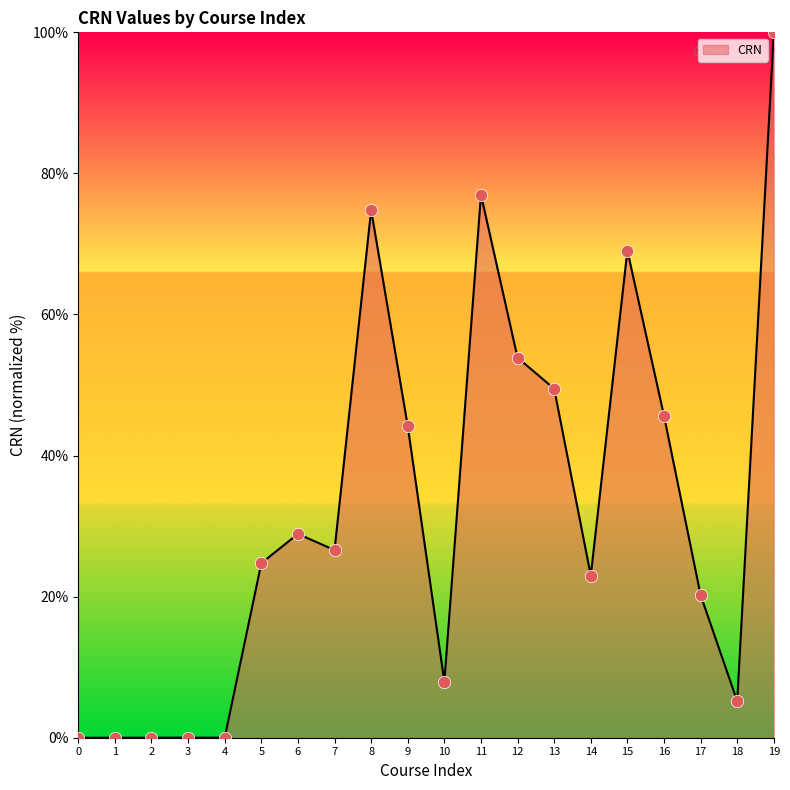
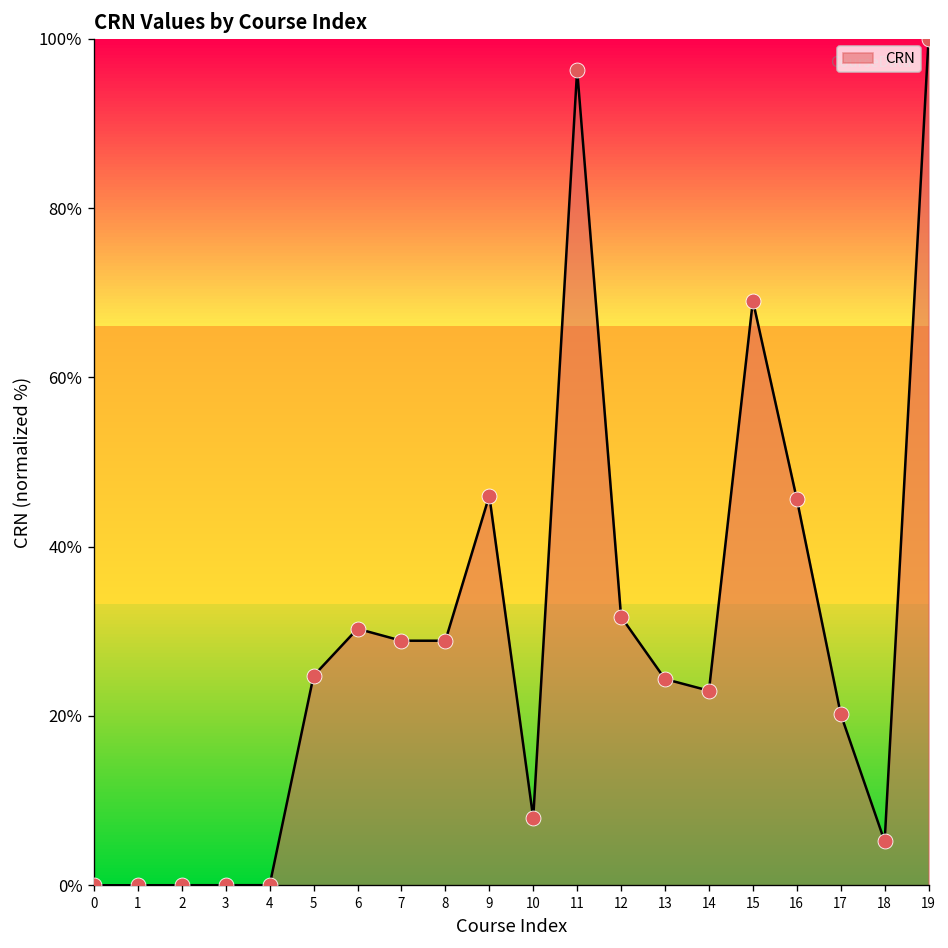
6: 29% -> 30%
7: 27% -> 29%
8: 75% -> 29%
9: 44% -> 46%
11: 77% -> 96%
12: 54% -> 32%
13: 49% -> 24%
